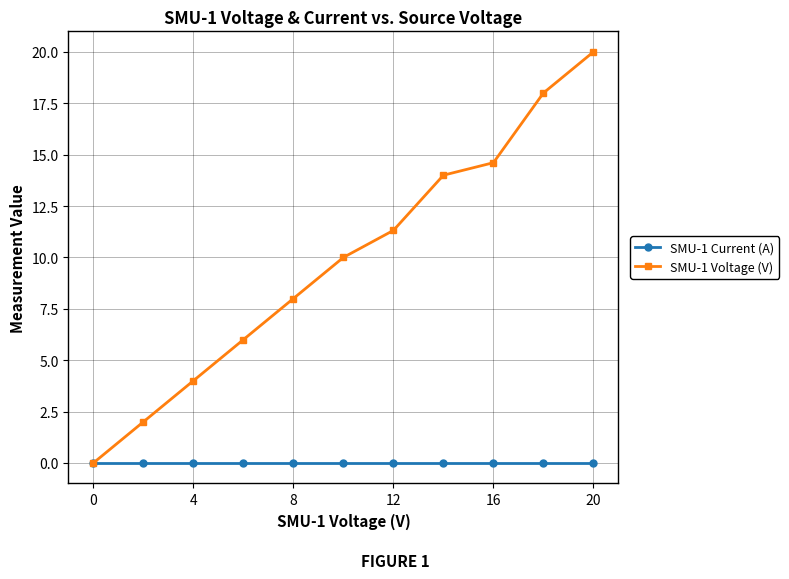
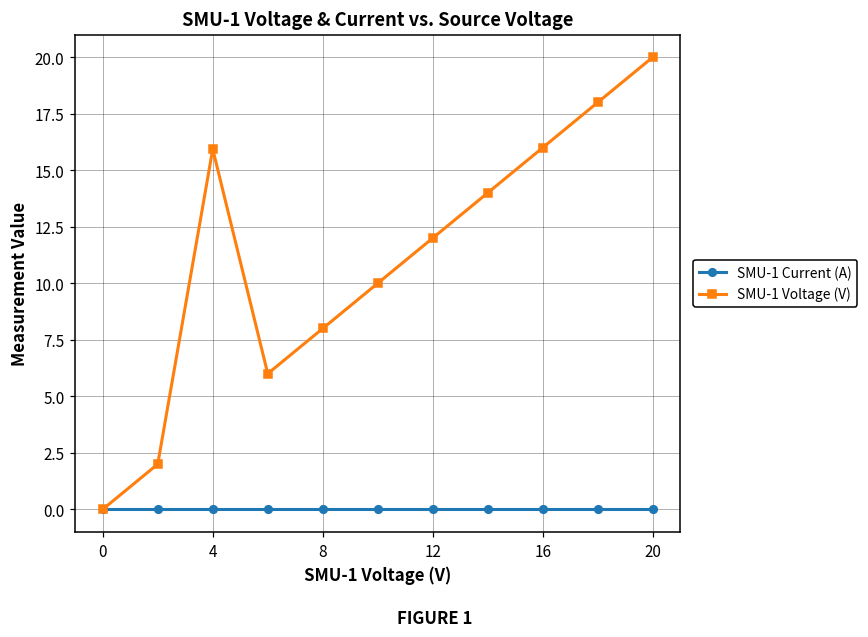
SMU-1 Voltage (V), 4: 4.0 -> 15.9
SMU-1 Voltage (V), 12: 11.3 -> 12.0
SMU-1 Voltage (V), 16: 14.6 -> 16.0
